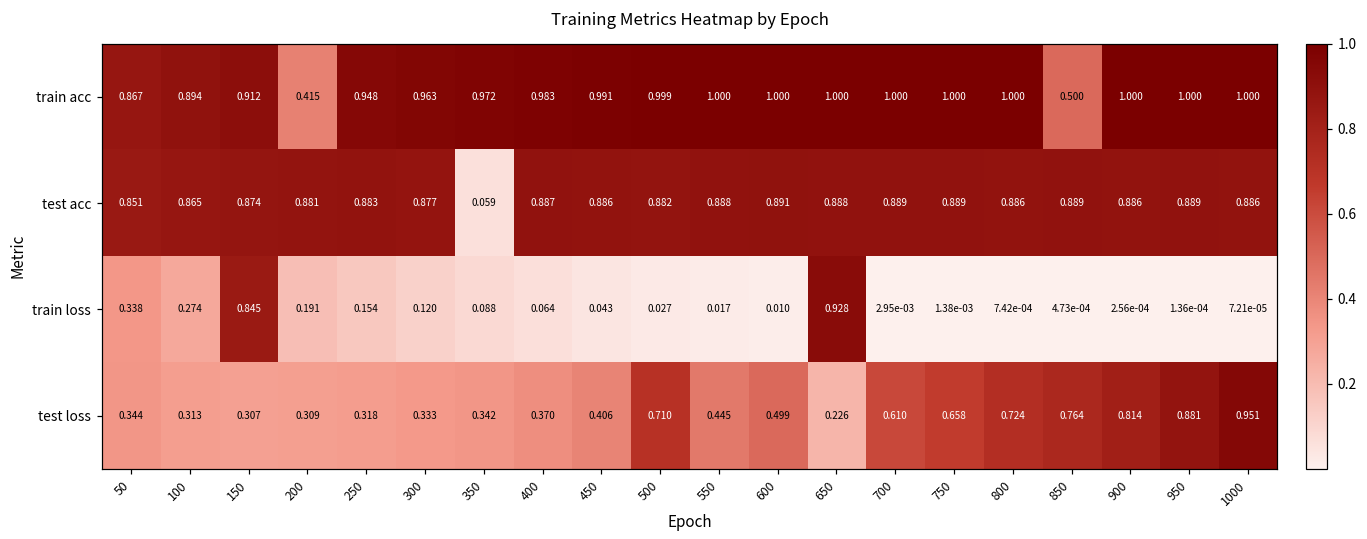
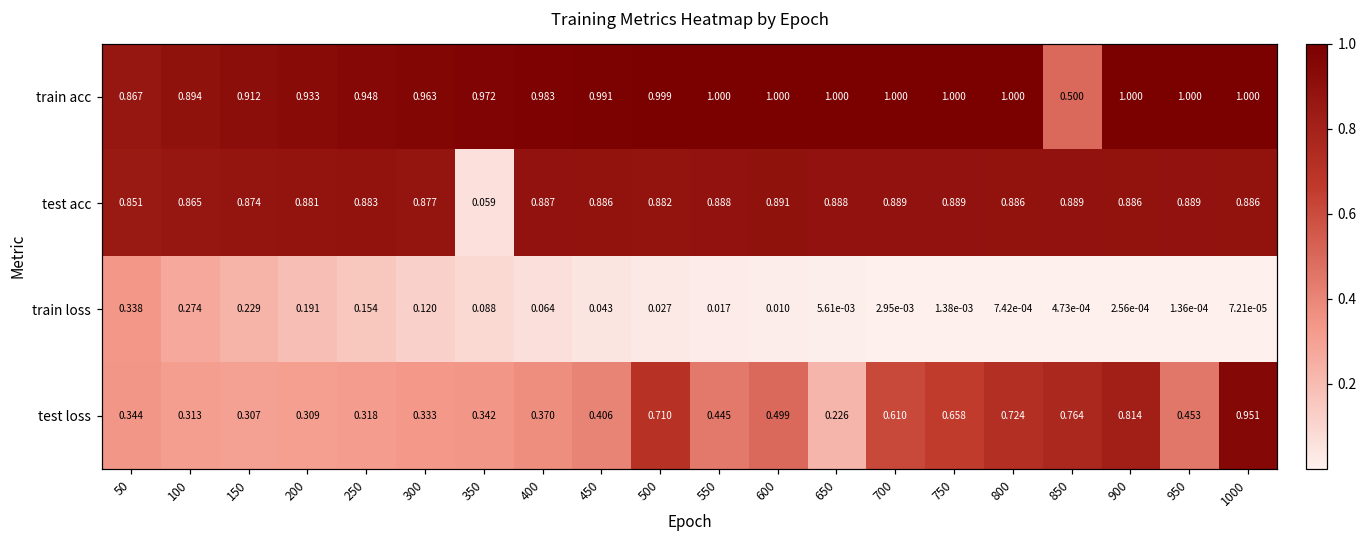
train acc, 200: 0.415 -> 0.933
train loss, 150: 0.845 -> 0.229
train loss, 650: 0.928 -> 5.61e-03
test loss, 950: 0.881 -> 0.453
